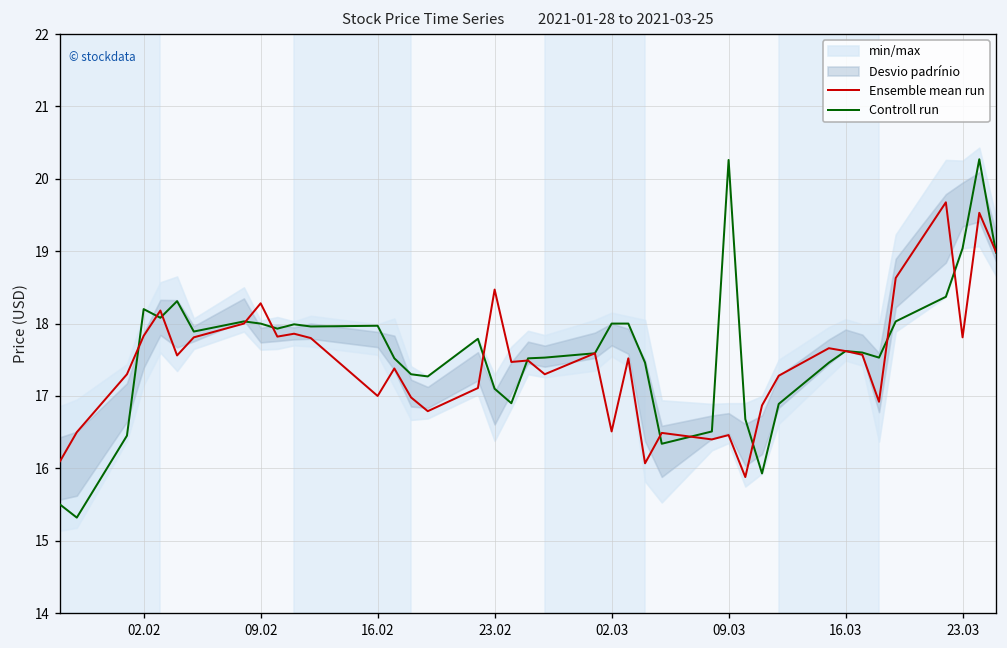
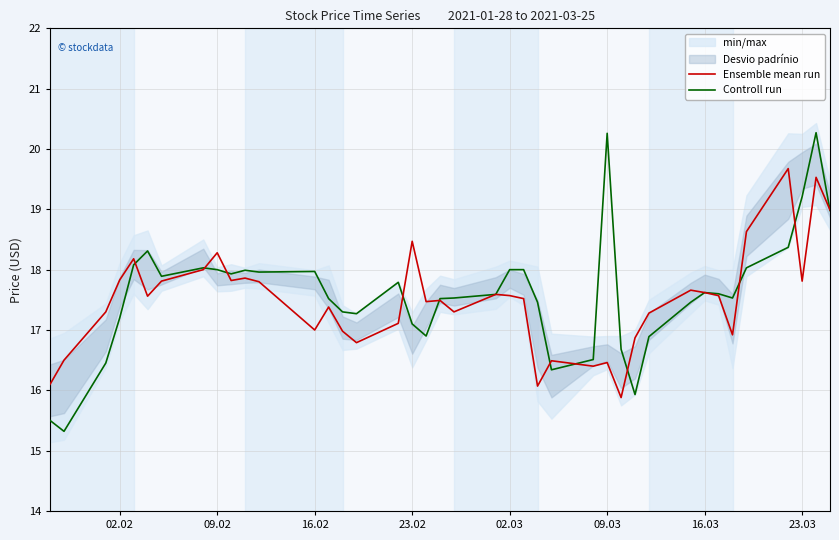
Controll run, 02.02: 18.2 -> 17.2
Ensemble mean run, 02.03: 16.5 -> 17.6
Controll run, 23.03: 19.0 -> 19.2
